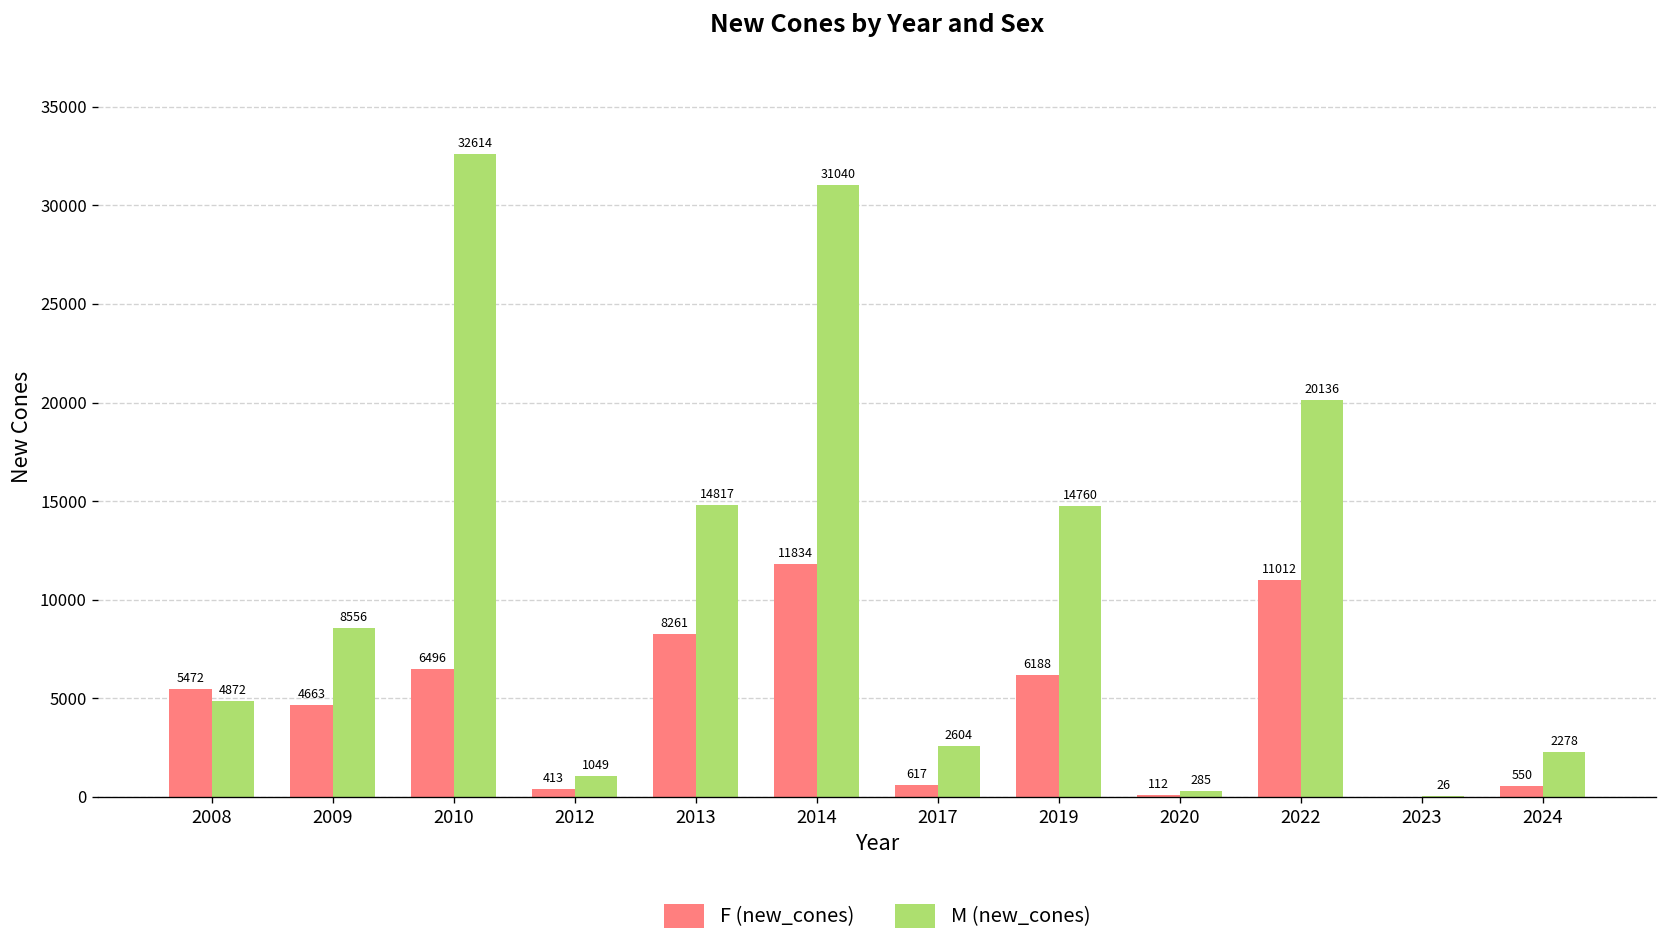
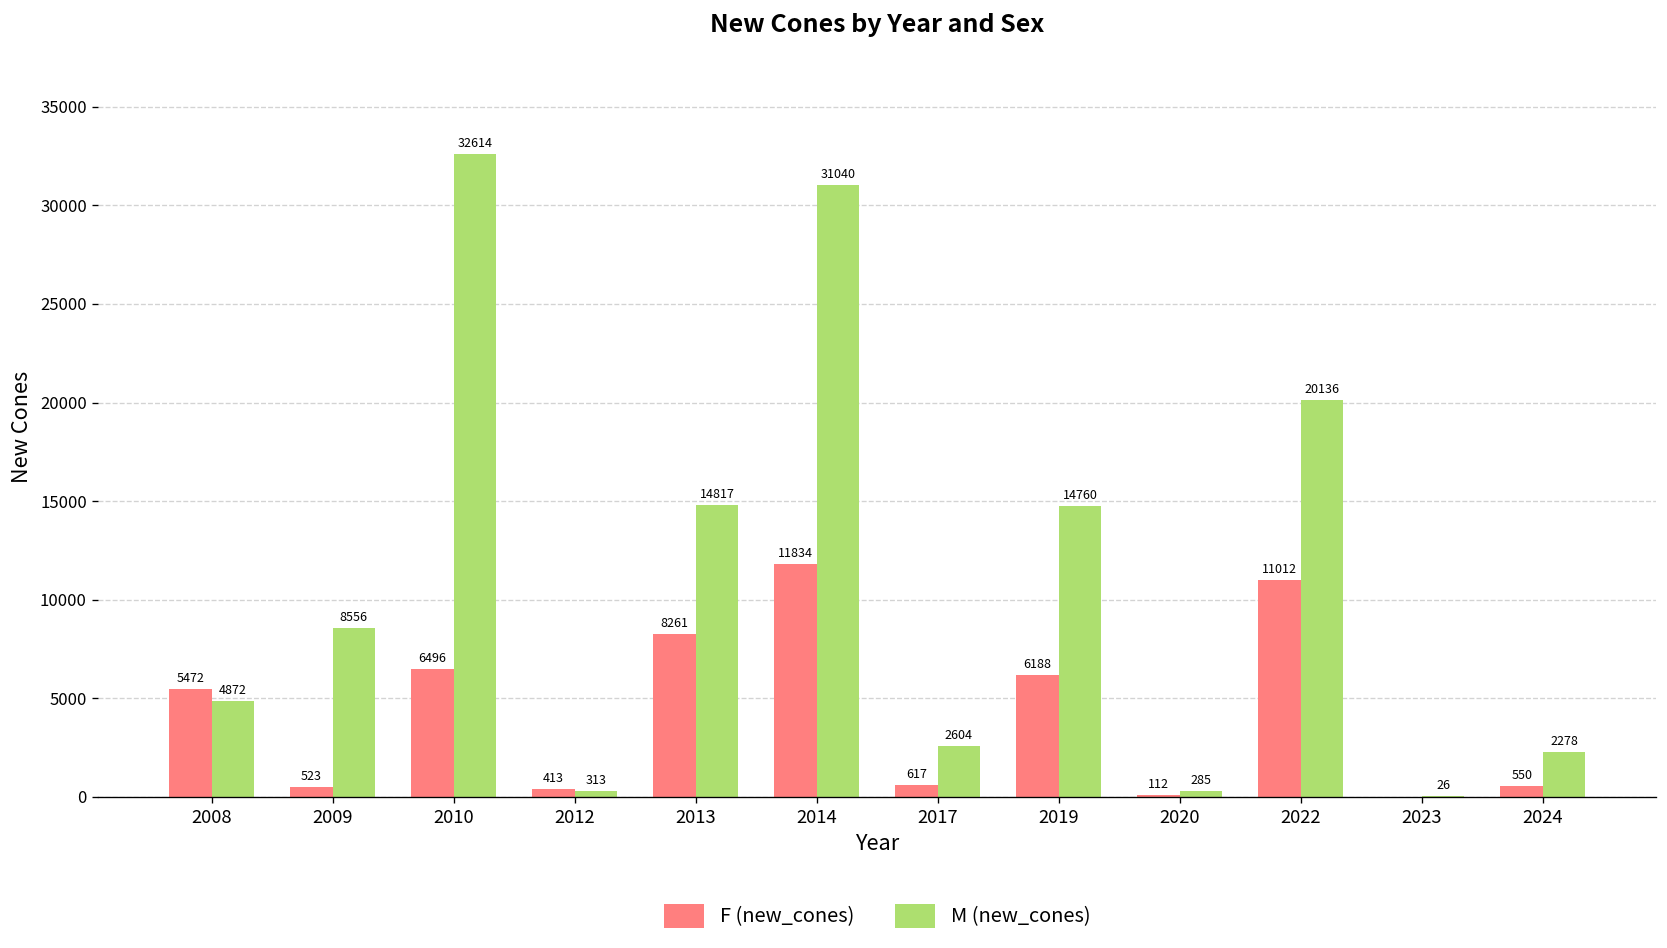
F (new_cones), 2009: 4663 -> 523
M (new_cones), 2012: 1049 -> 313
